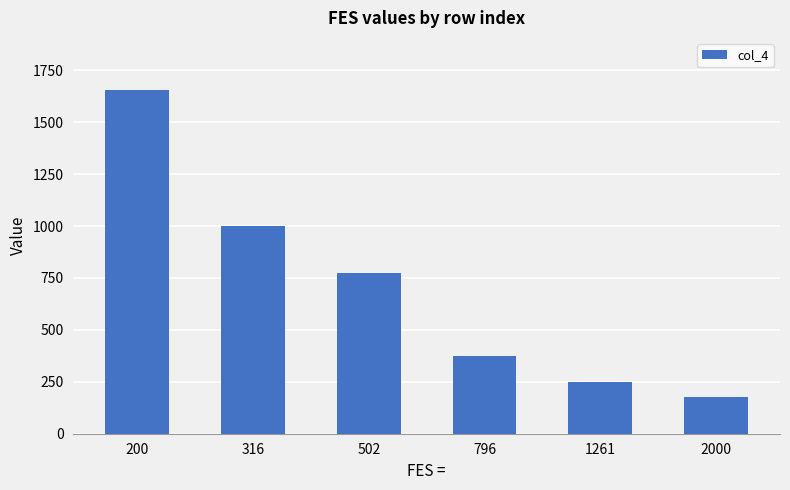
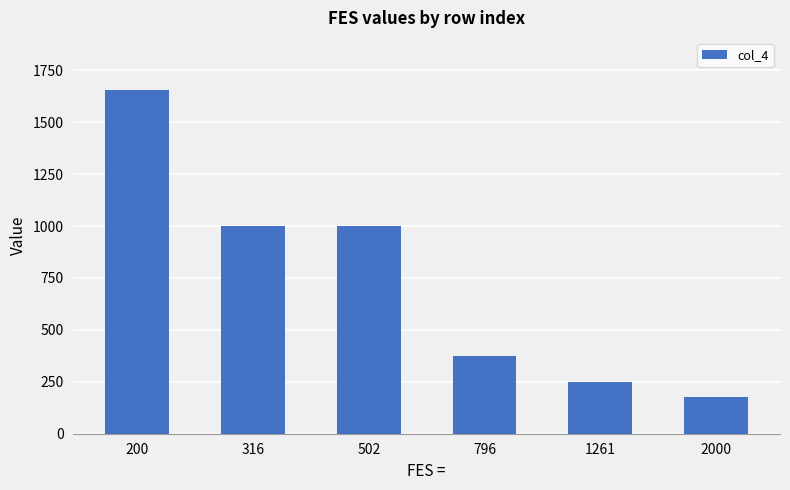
502: 780 -> 1000
